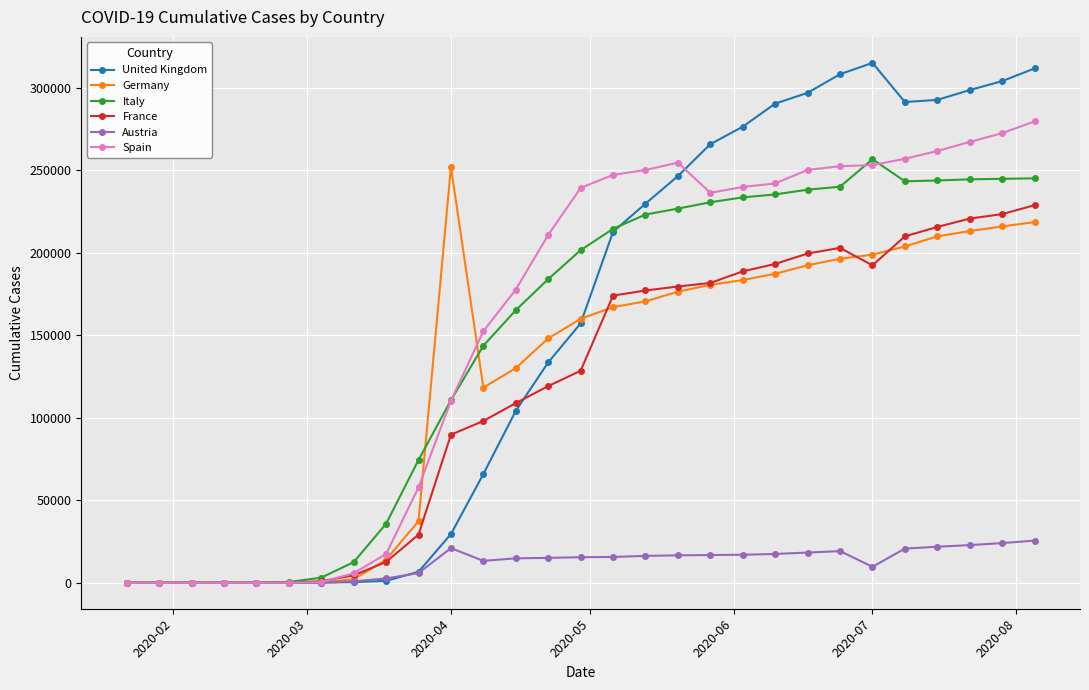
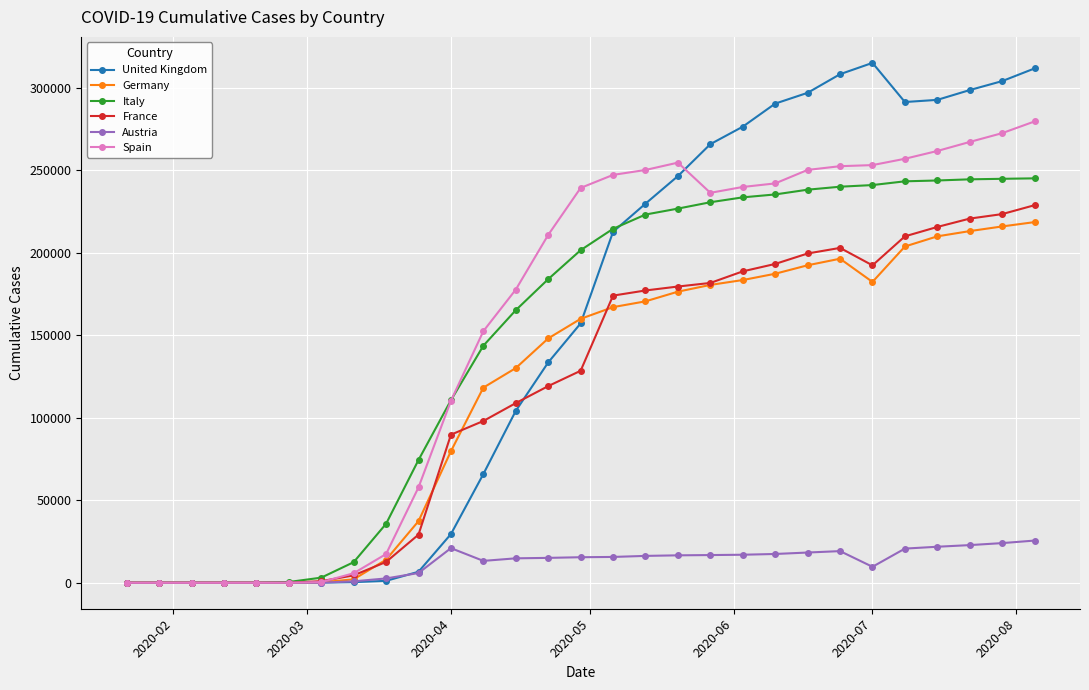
Germany, 2020-04: 252000 -> 80000
Germany, 2020-07: 199000 -> 182000
Italy, 2020-07: 257000 -> 241000
